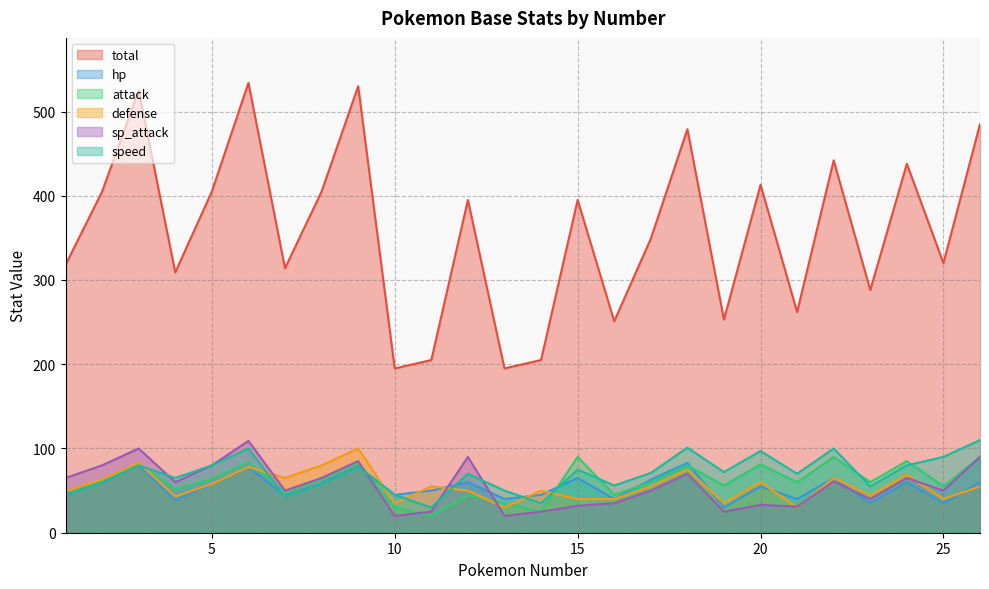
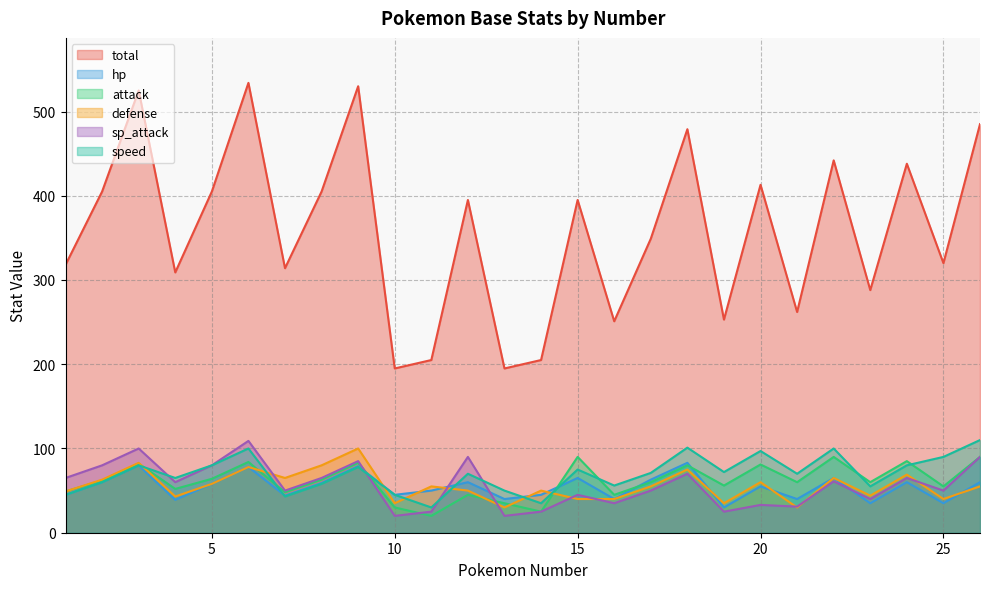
sp_attack, 15: 30 -> 50
